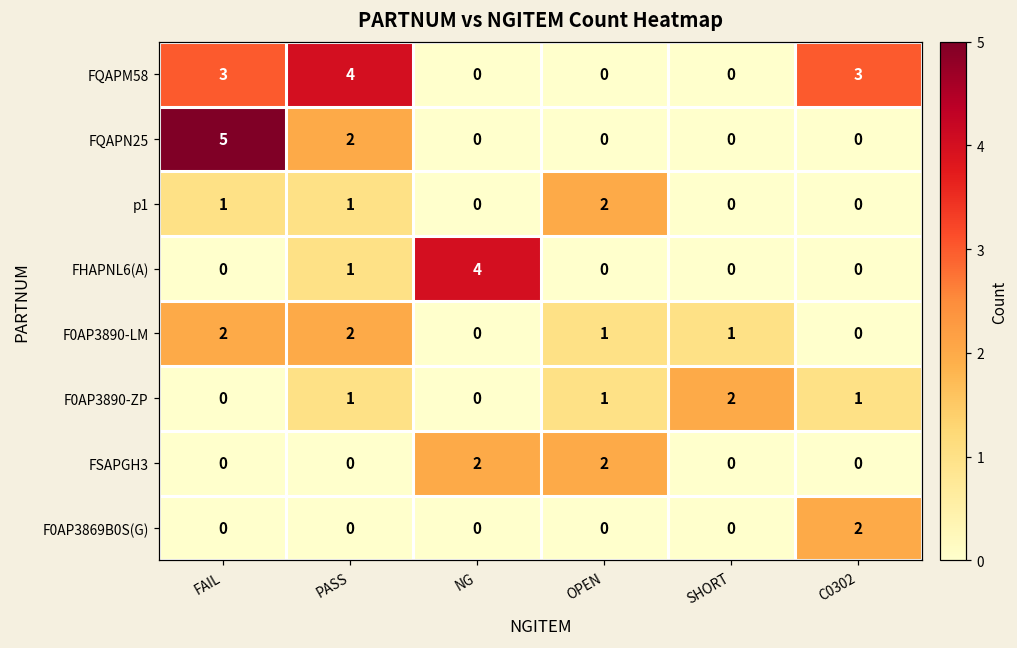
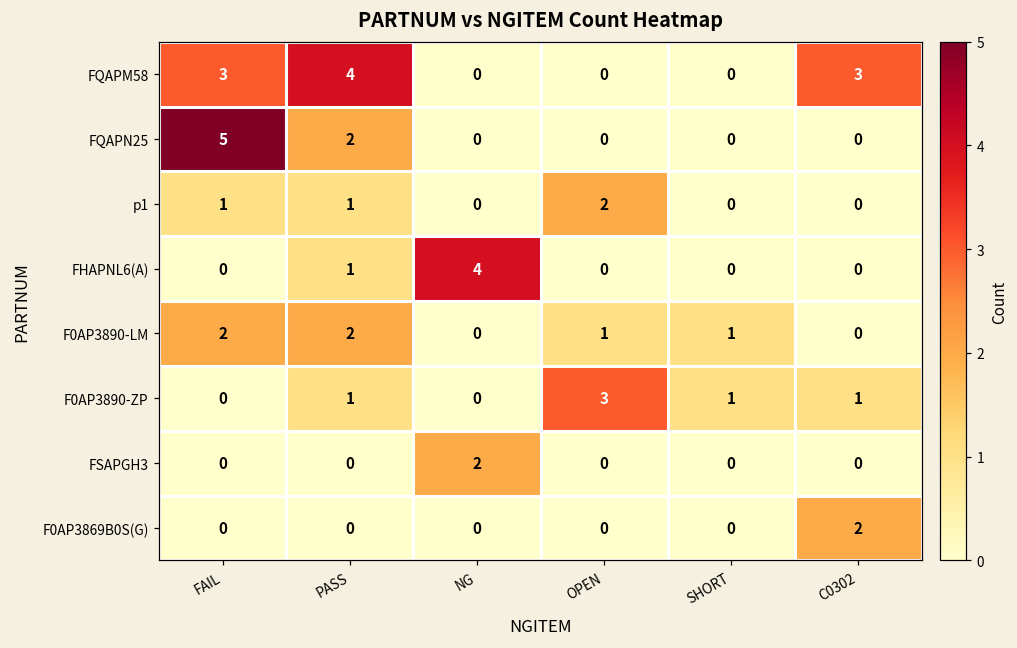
F0AP3890-ZP, OPEN: 1 -> 3
F0AP3890-ZP, SHORT: 2 -> 1
FSAPGH3, OPEN: 2 -> 0
